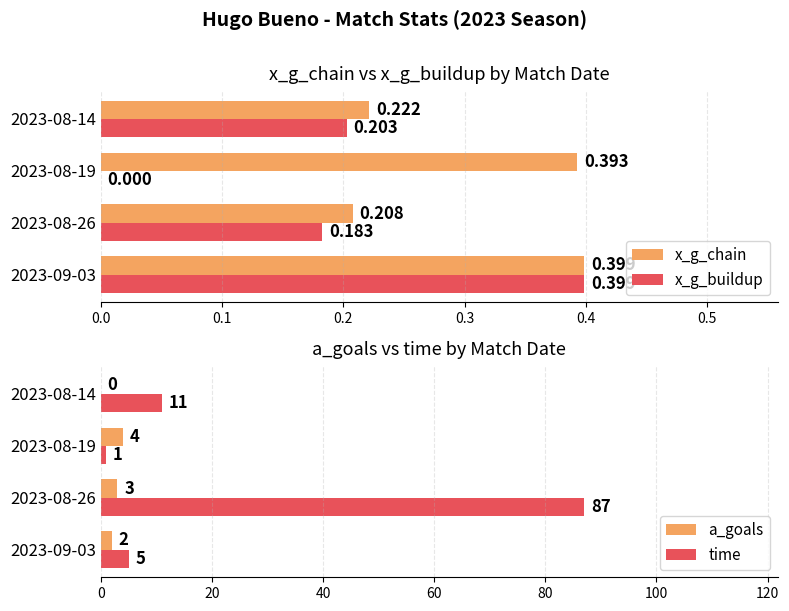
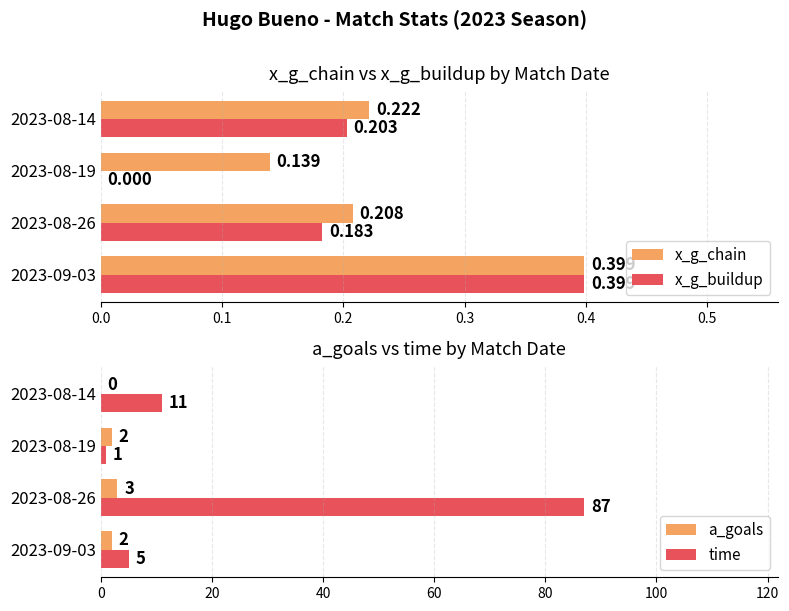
x_g_chain vs x_g_buildup by Match Date, x_g_chain, 2023-08-19: 0.393 -> 0.139
a_goals vs time by Match Date, a_goals, 2023-08-19: 4 -> 2
